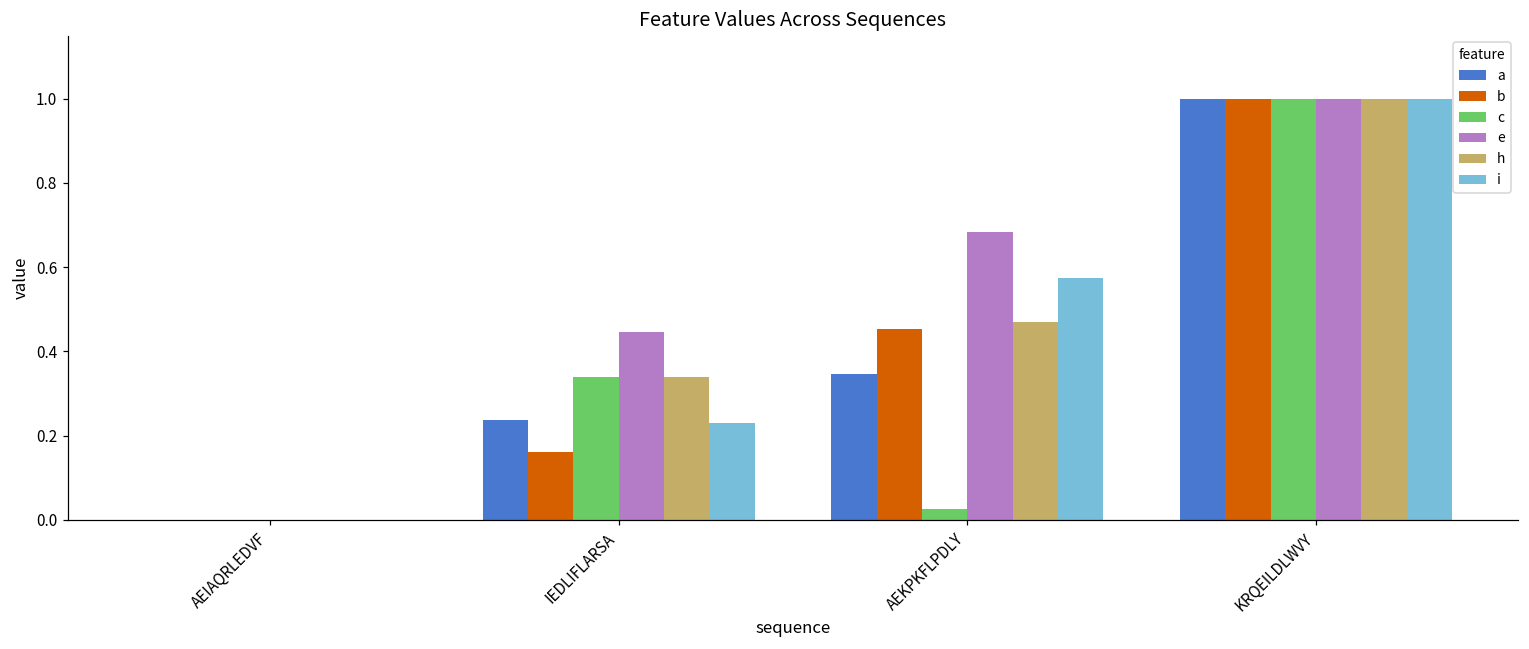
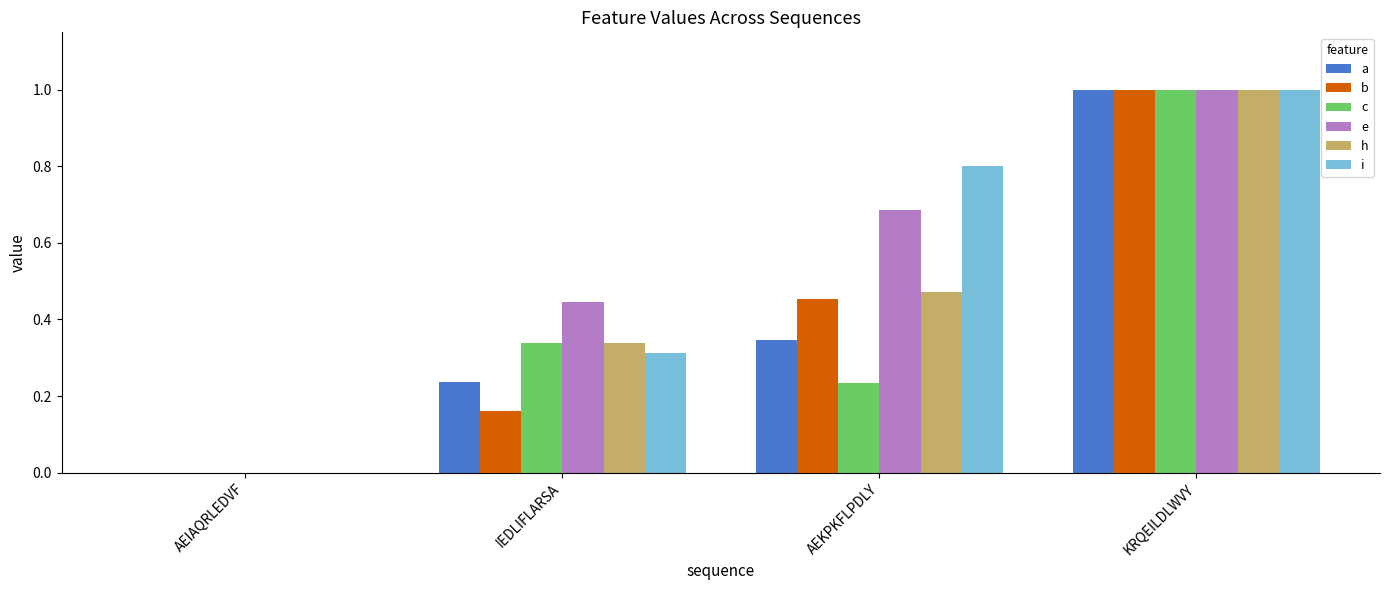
i, IEDLIFLARSA: 0.23 -> 0.31
c, AEKPKFLPDLY: 0.02 -> 0.23
i, AEKPKFLPDLY: 0.58 -> 0.80
